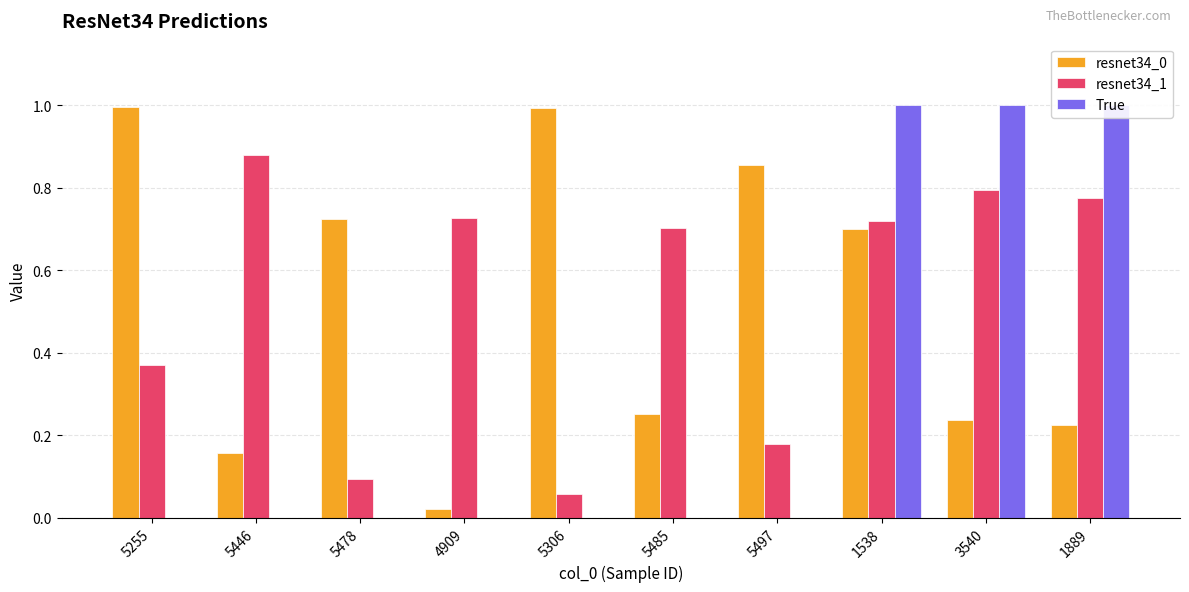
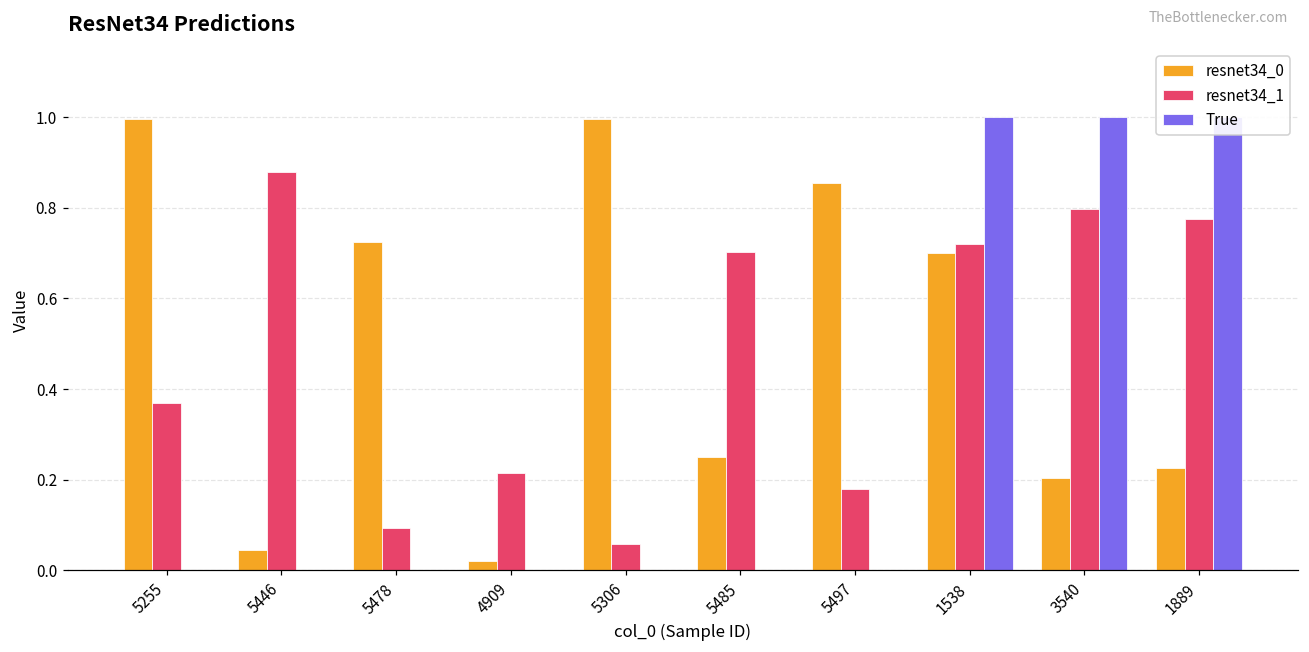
resnet34_0, 5446: 0.16 -> 0.04
resnet34_1, 4909: 0.73 -> 0.21
resnet34_0, 3540: 0.24 -> 0.20
